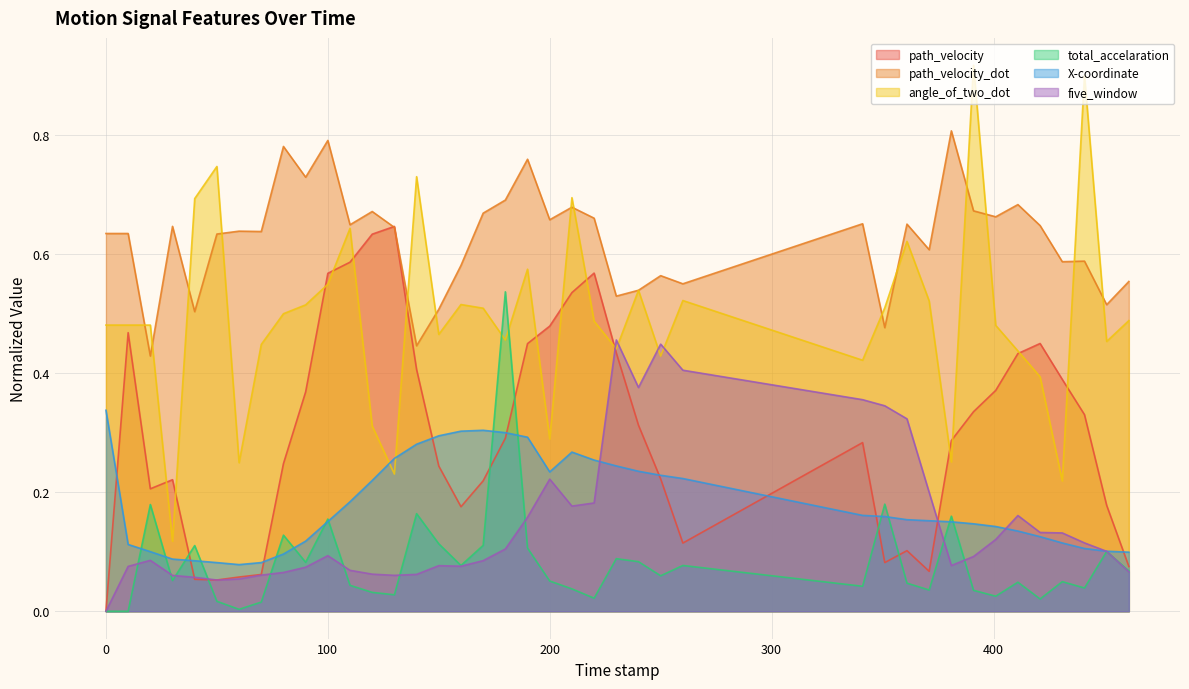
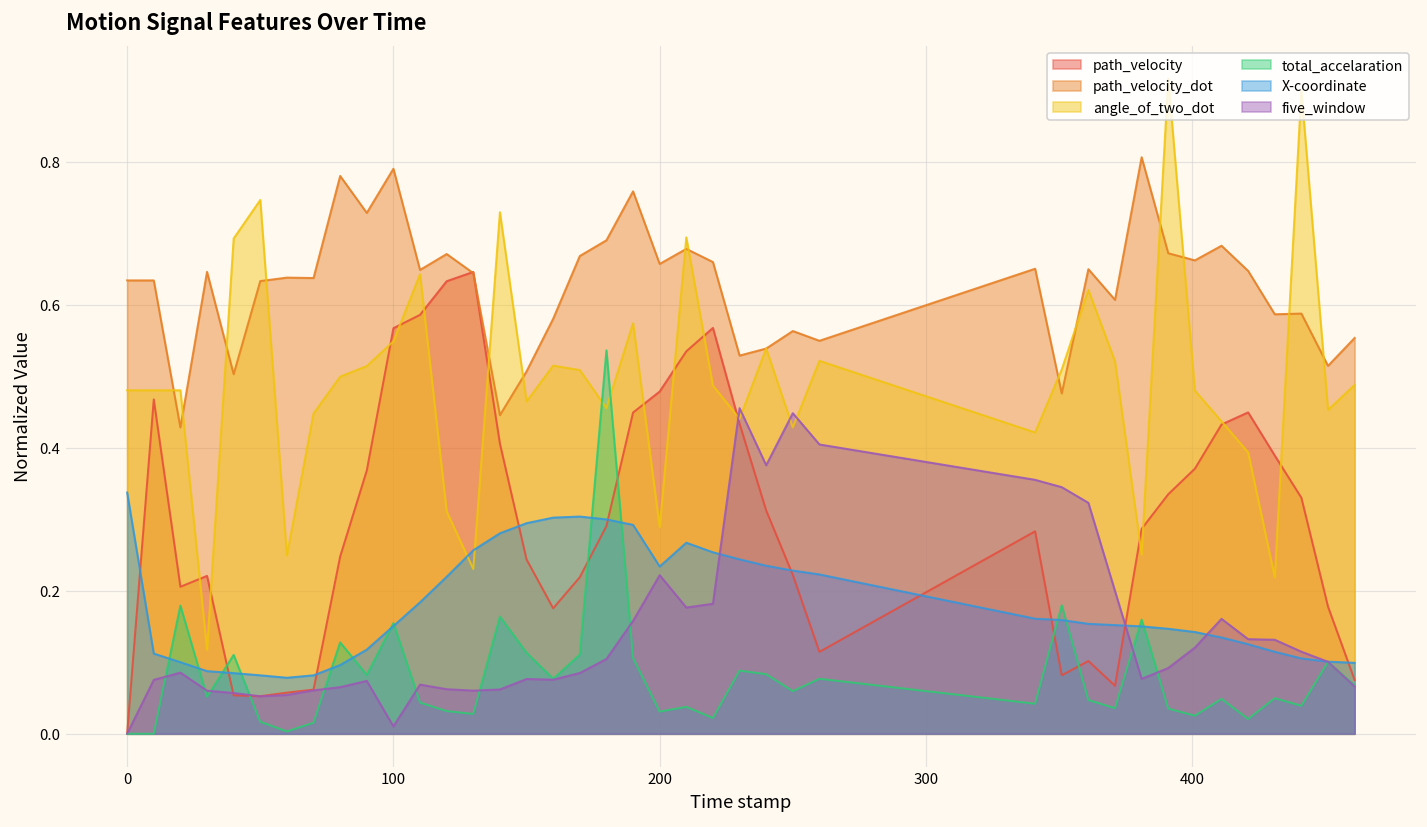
five_window, 100: 0.09 -> 0.01
total_accelaration, 200: 0.05 -> 0.03
